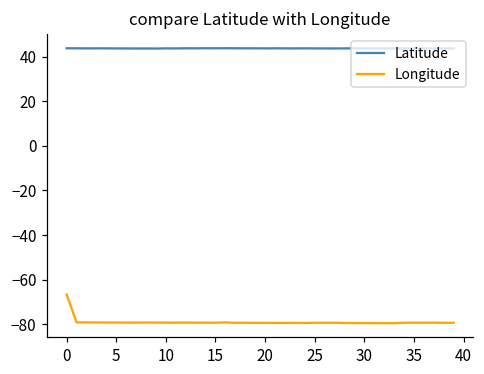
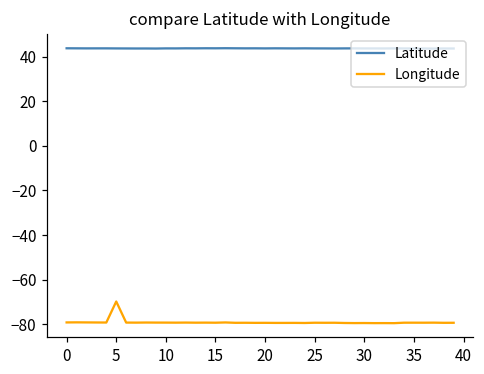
Longitude, 0: -67 -> -79
Longitude, 5: -79 -> -70
